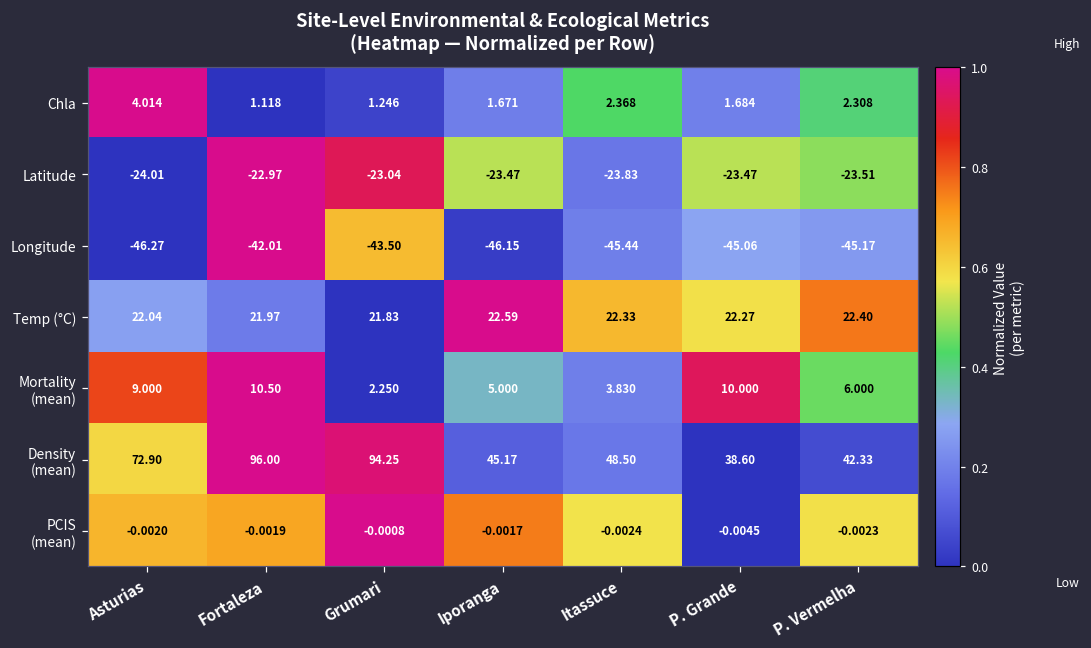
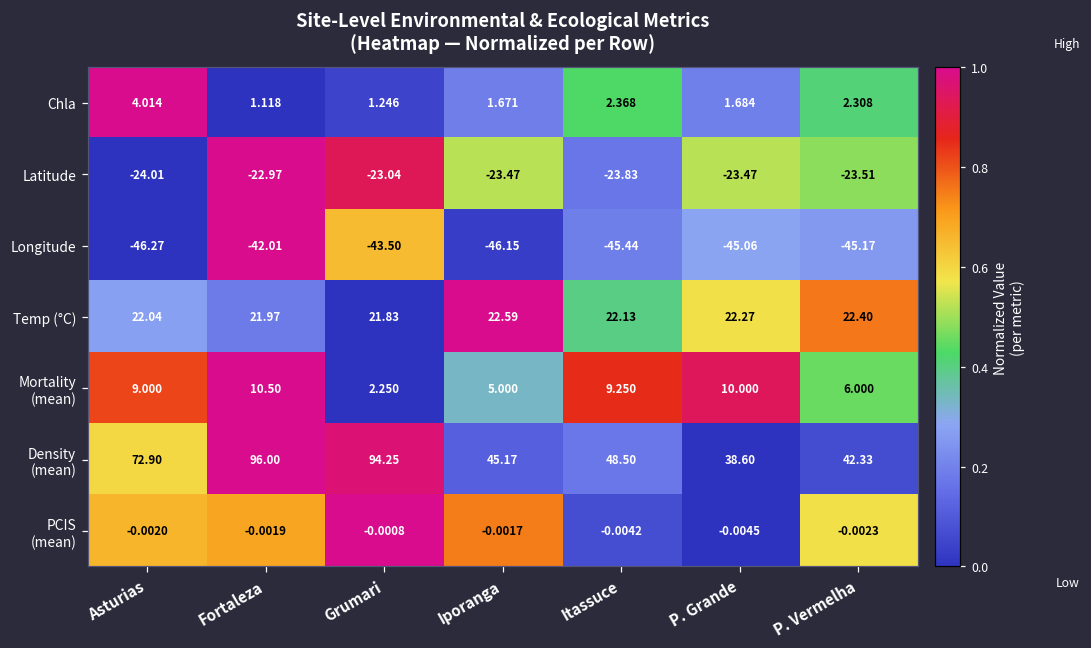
Temp (°C), Itassuce: 22.33 -> 22.13
Mortality (mean), Itassuce: 3.830 -> 9.250
PCIS (mean), Itassuce: -0.0024 -> -0.0042
